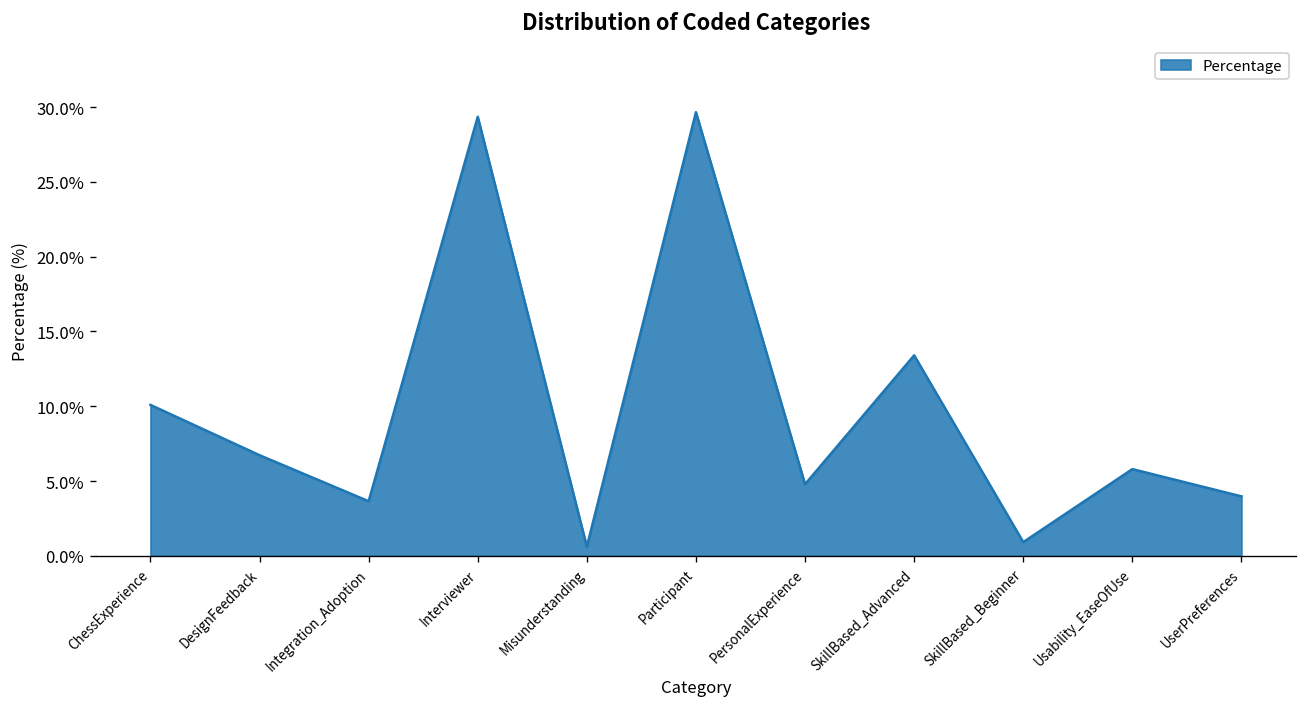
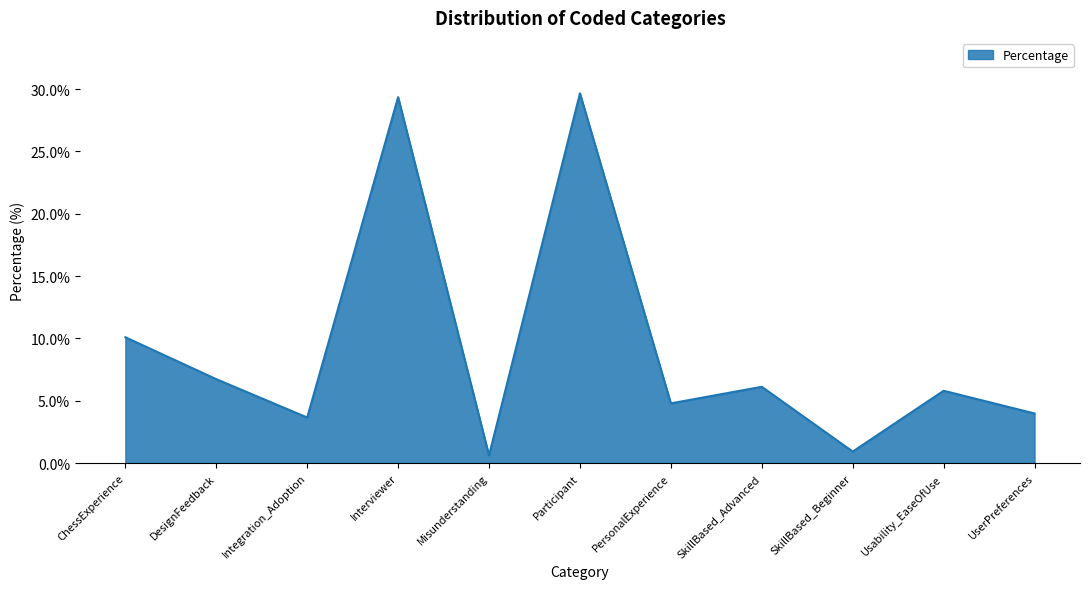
SkillBased_Advanced: 13.4% -> 6.1%
